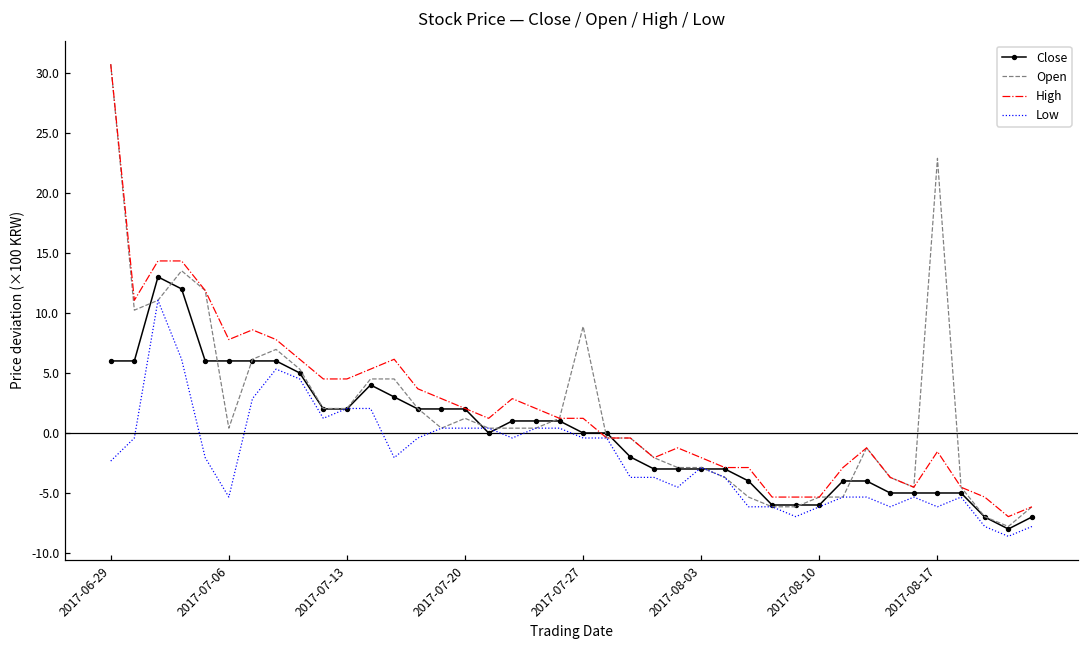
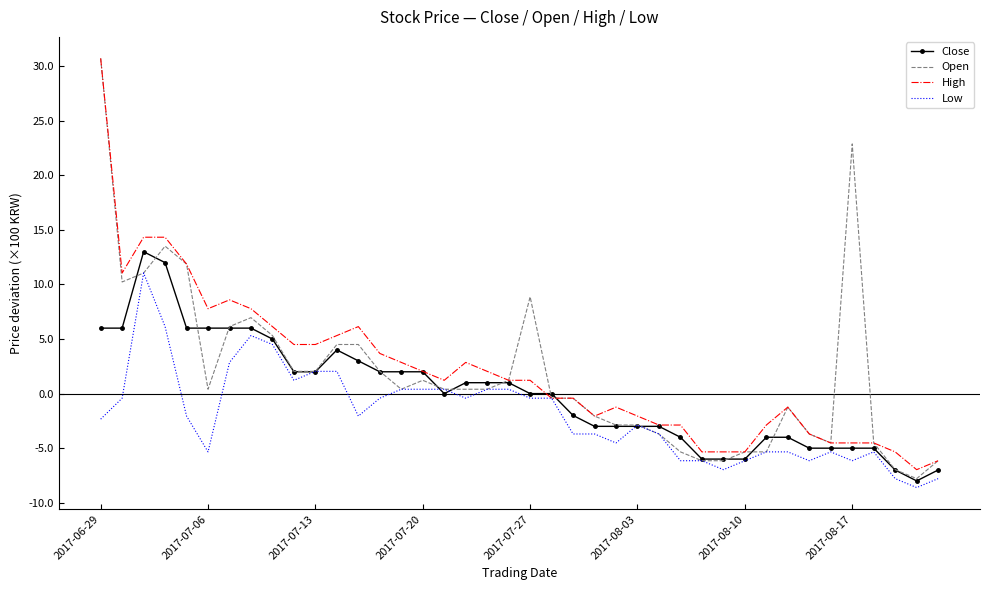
High, 2017-08-17: -1.6 -> -4.5
